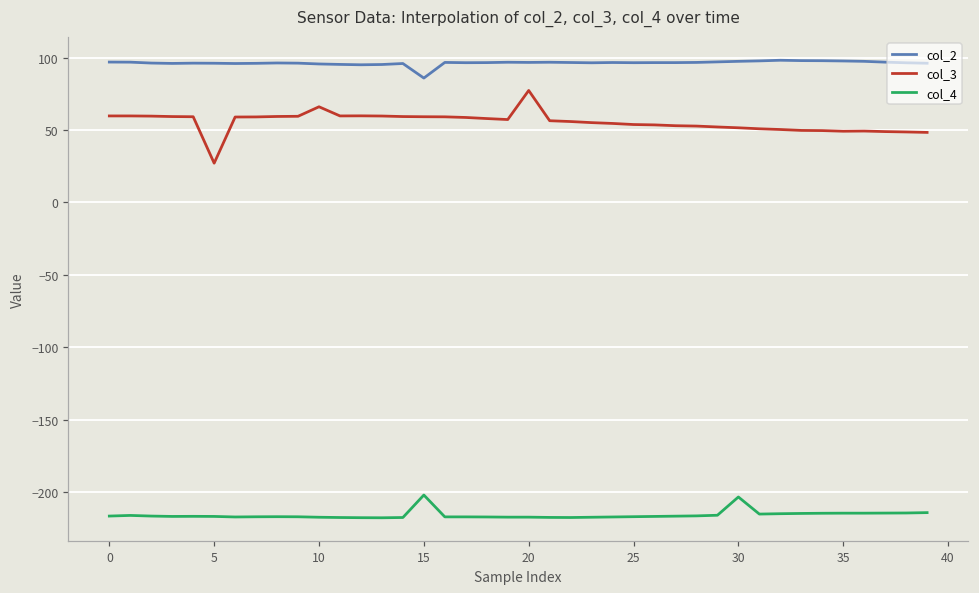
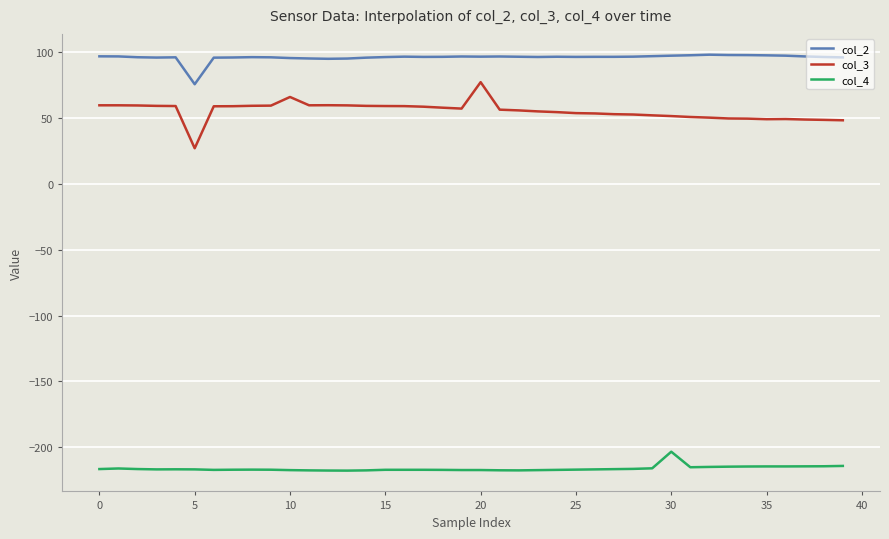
col_2, 5: 96 -> 76
col_2, 15: 86 -> 96
col_4, 15: -202 -> -217
